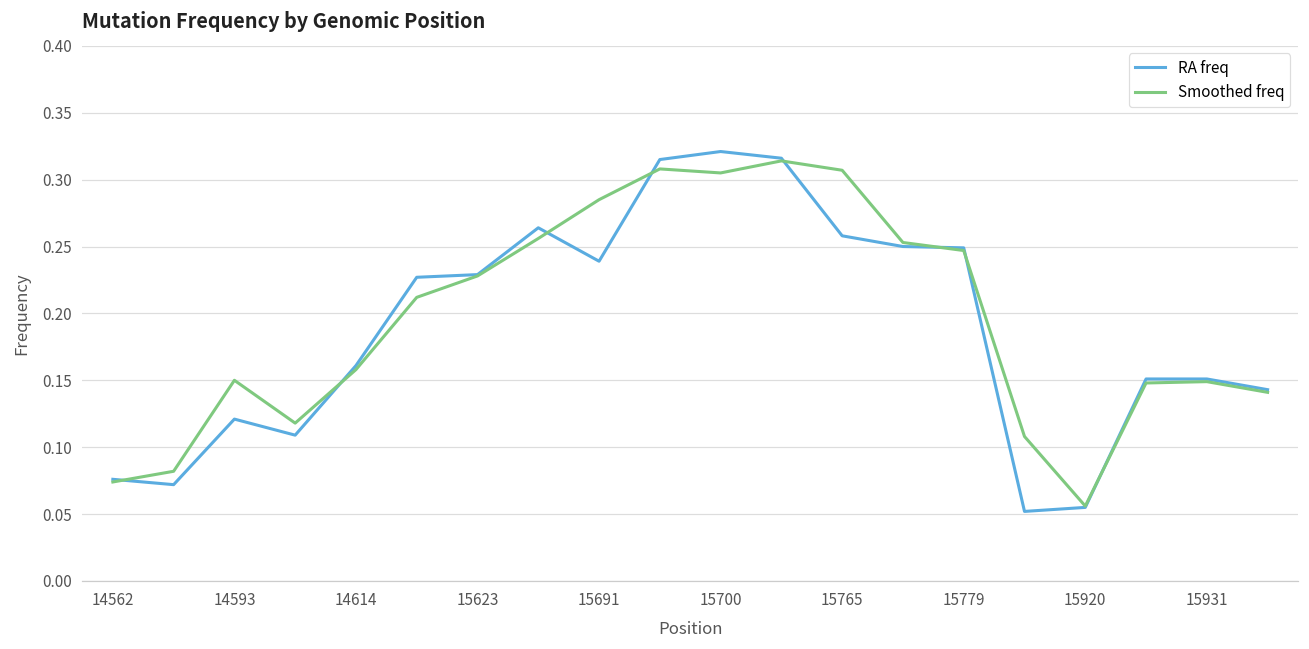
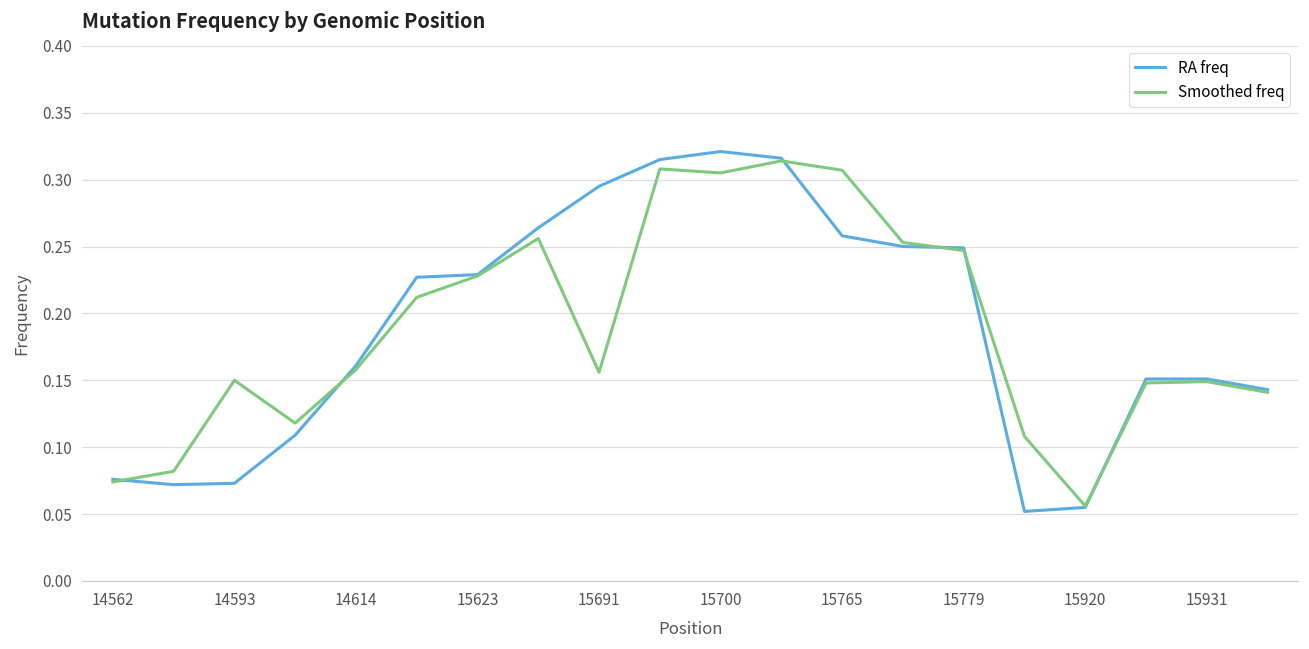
RA freq, 14593: 0.121 -> 0.073
RA freq, 15691: 0.239 -> 0.295
Smoothed freq, 15691: 0.285 -> 0.156
